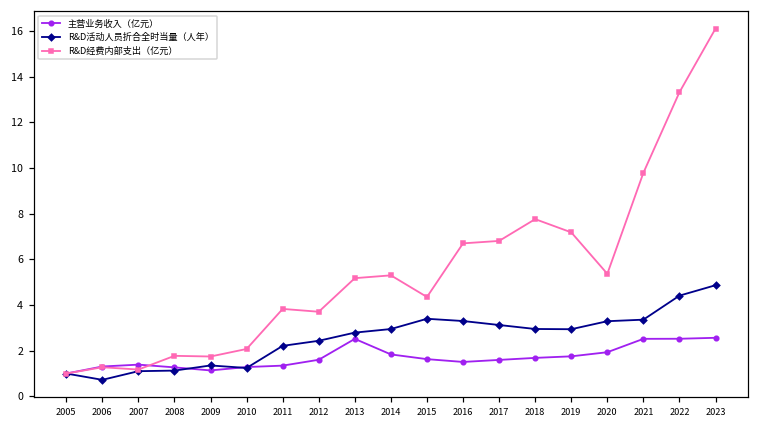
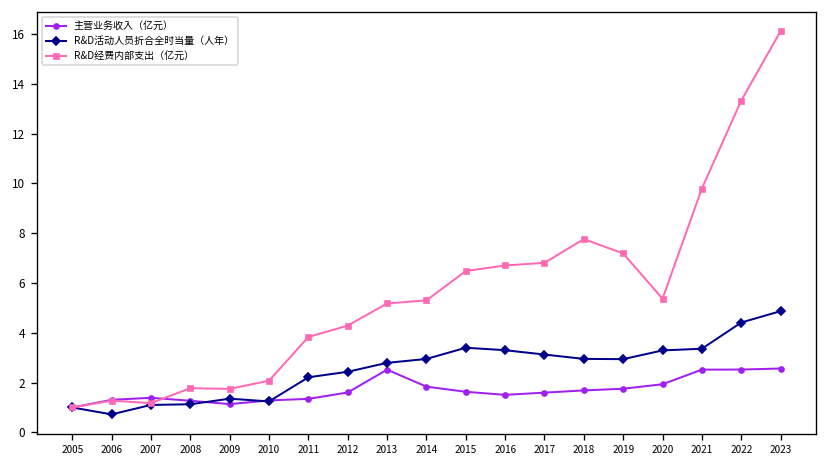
R&D经费内部支出（亿元）, 2012: 3.7 -> 4.3
R&D经费内部支出（亿元）, 2015: 4.4 -> 6.5
